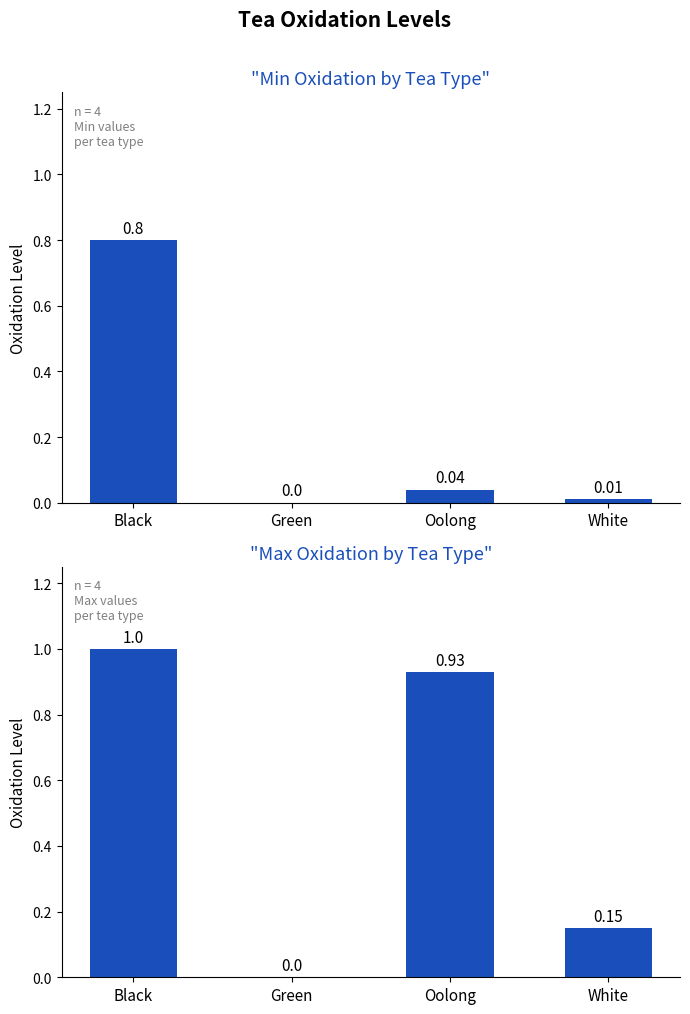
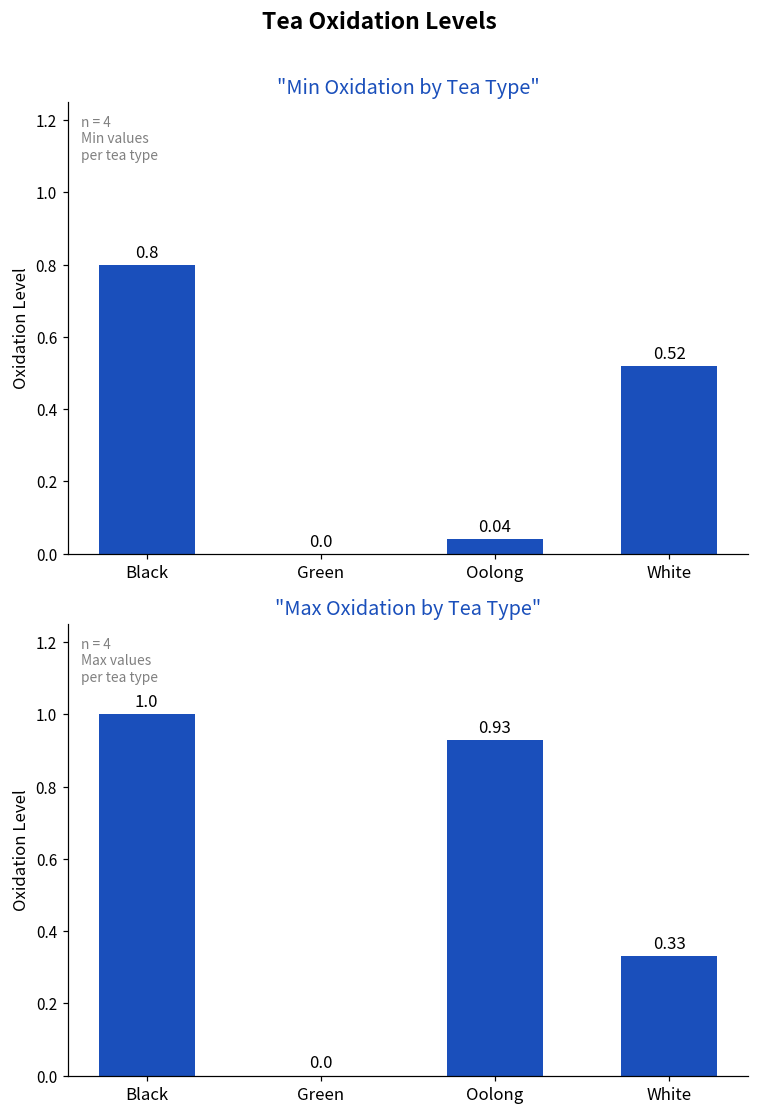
"Min Oxidation by Tea Type", White: 0.01 -> 0.52
"Max Oxidation by Tea Type", White: 0.15 -> 0.33
